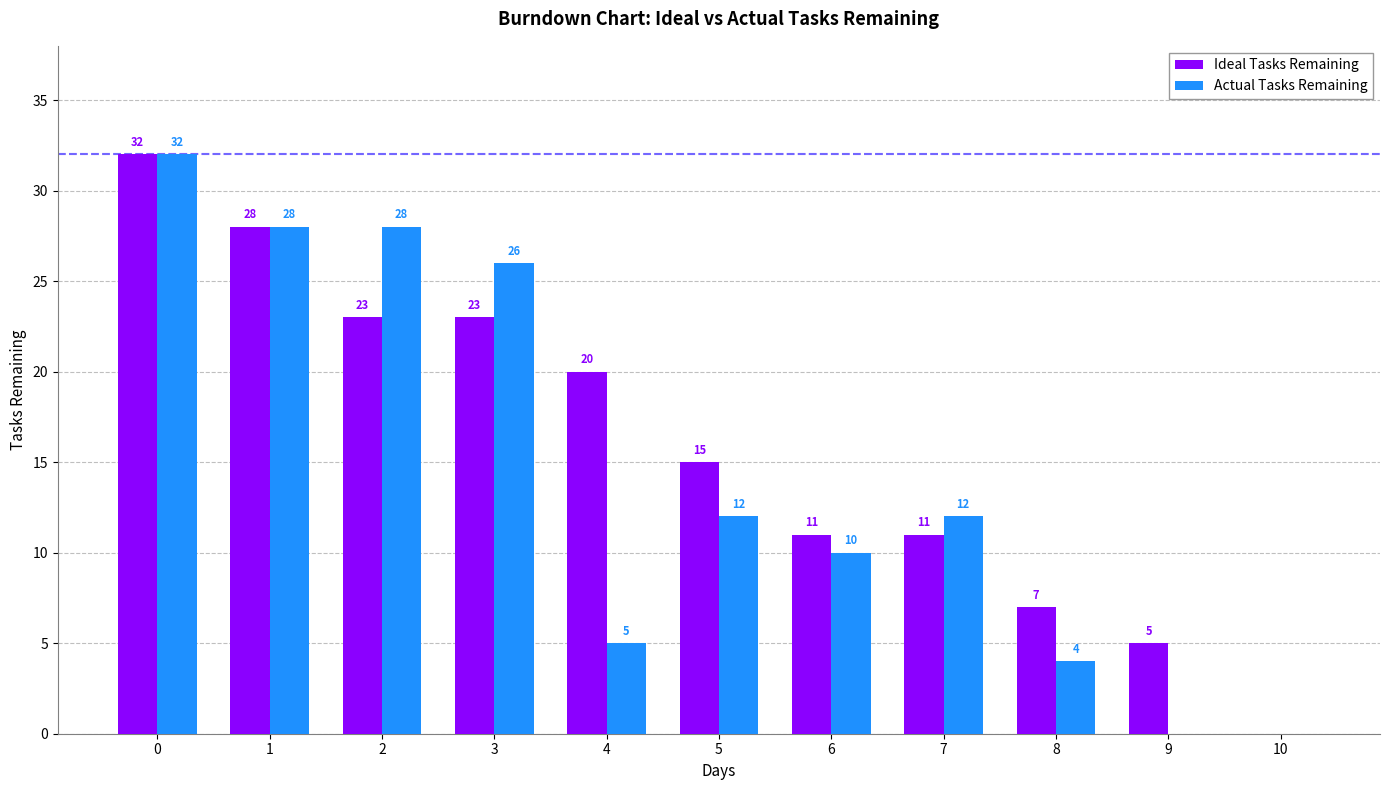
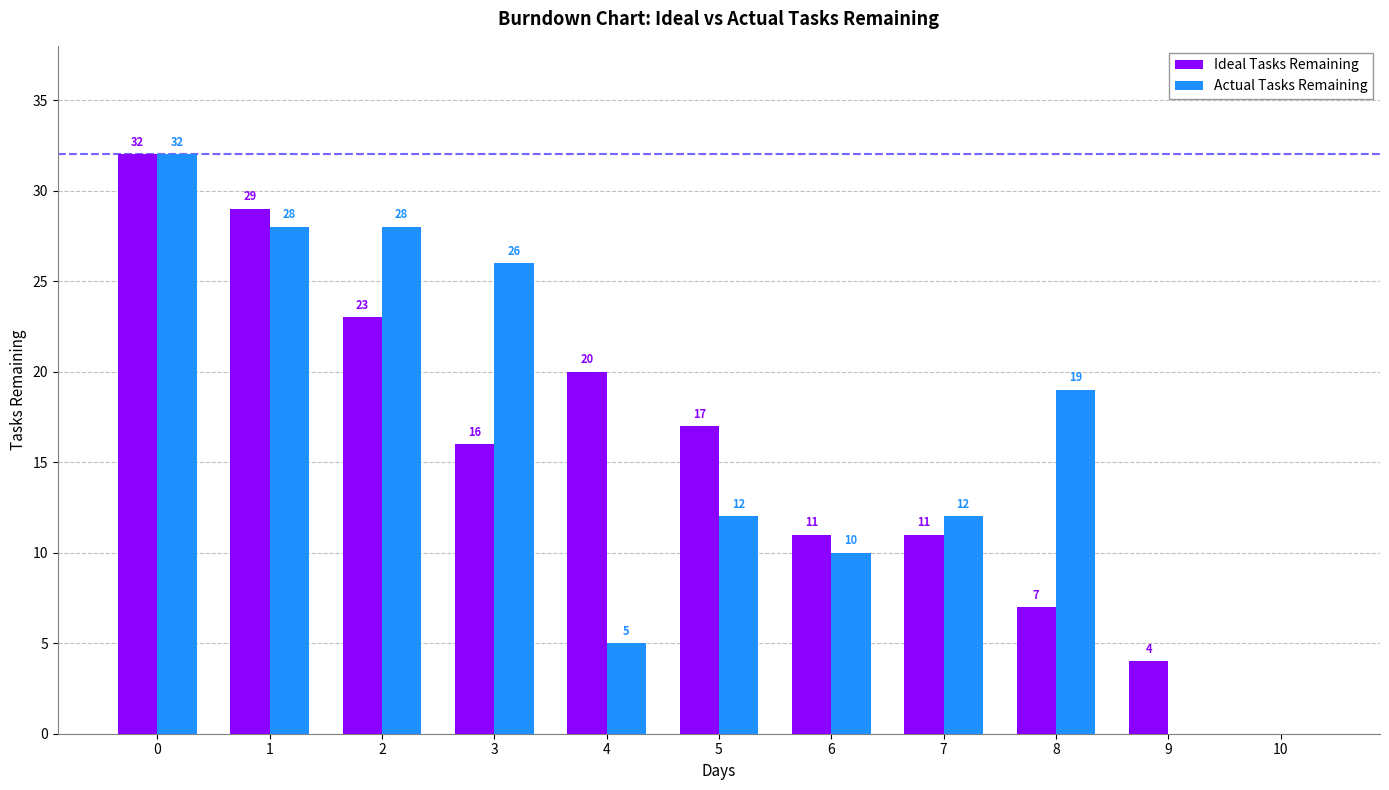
Ideal Tasks Remaining, 1: 28 -> 29
Ideal Tasks Remaining, 3: 23 -> 16
Ideal Tasks Remaining, 5: 15 -> 17
Actual Tasks Remaining, 8: 4 -> 19
Ideal Tasks Remaining, 9: 5 -> 4
